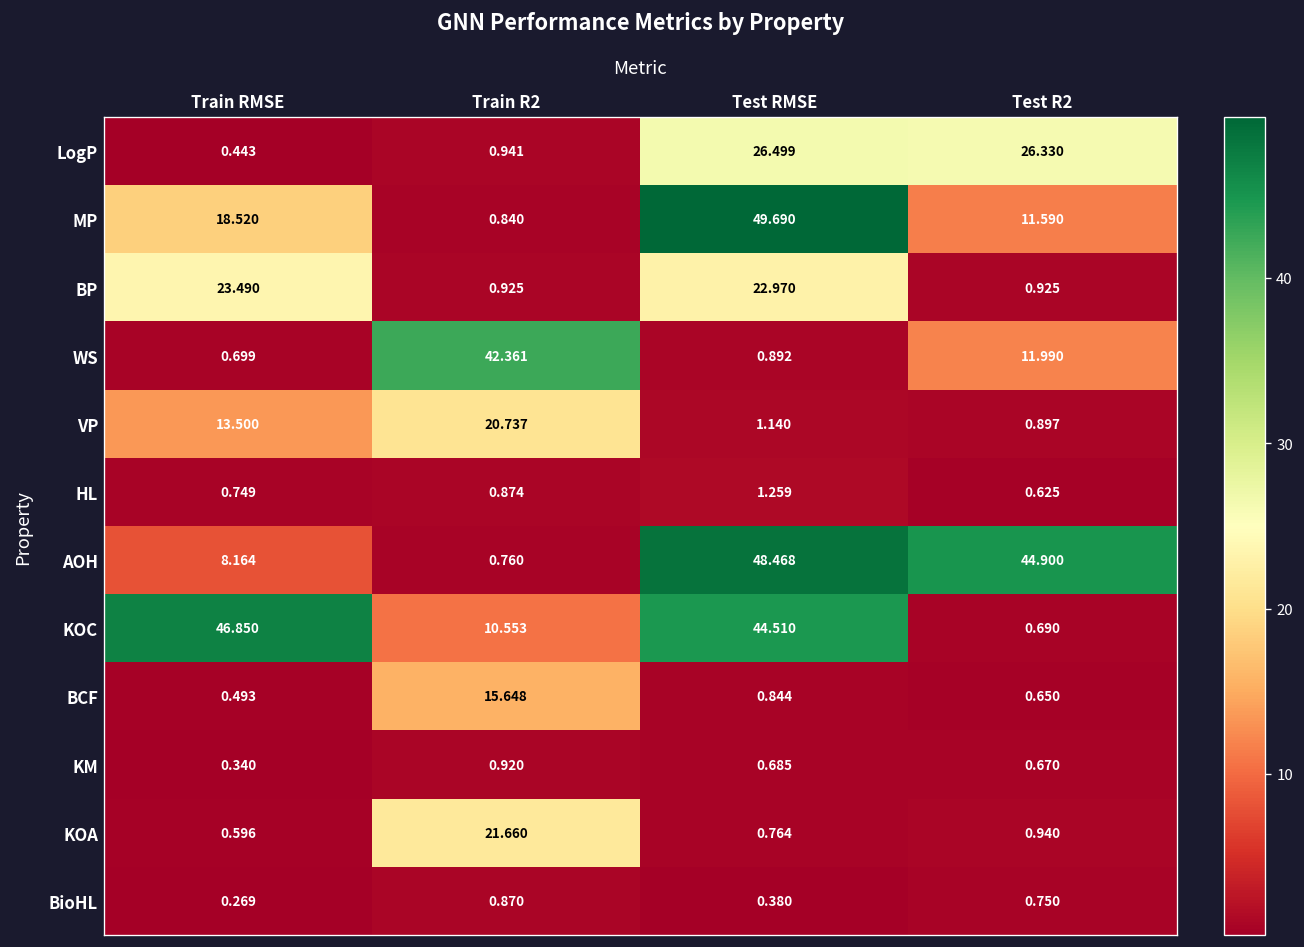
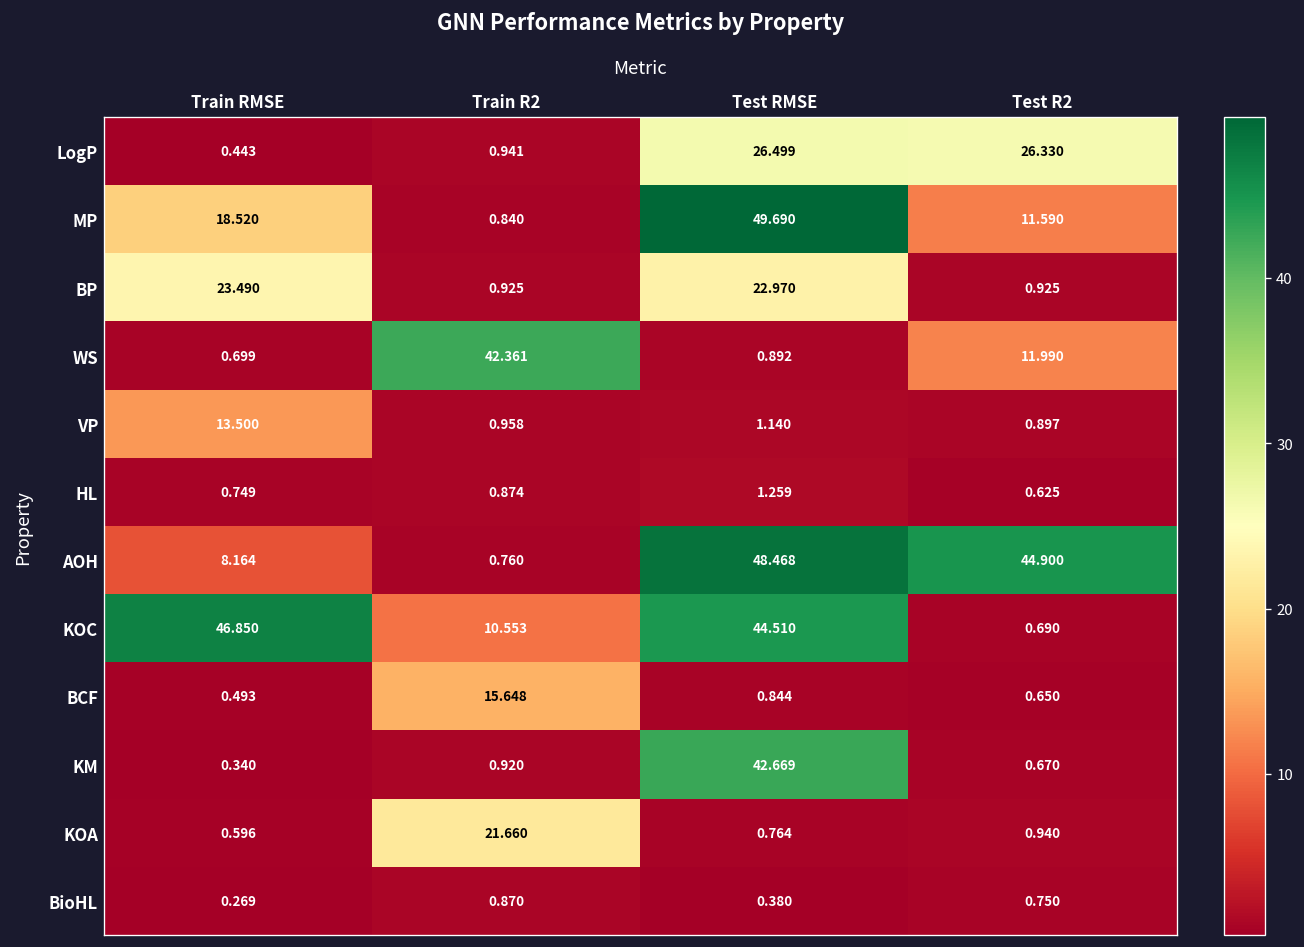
VP, Train R2: 20.737 -> 0.958
KM, Test RMSE: 0.685 -> 42.669
